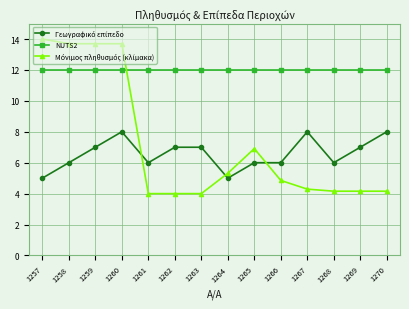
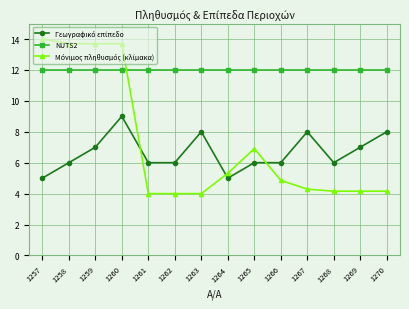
Γεωγραφικό επίπεδο, 1260: 8 -> 9
Γεωγραφικό επίπεδο, 1262: 7 -> 6
Γεωγραφικό επίπεδο, 1263: 7 -> 8
